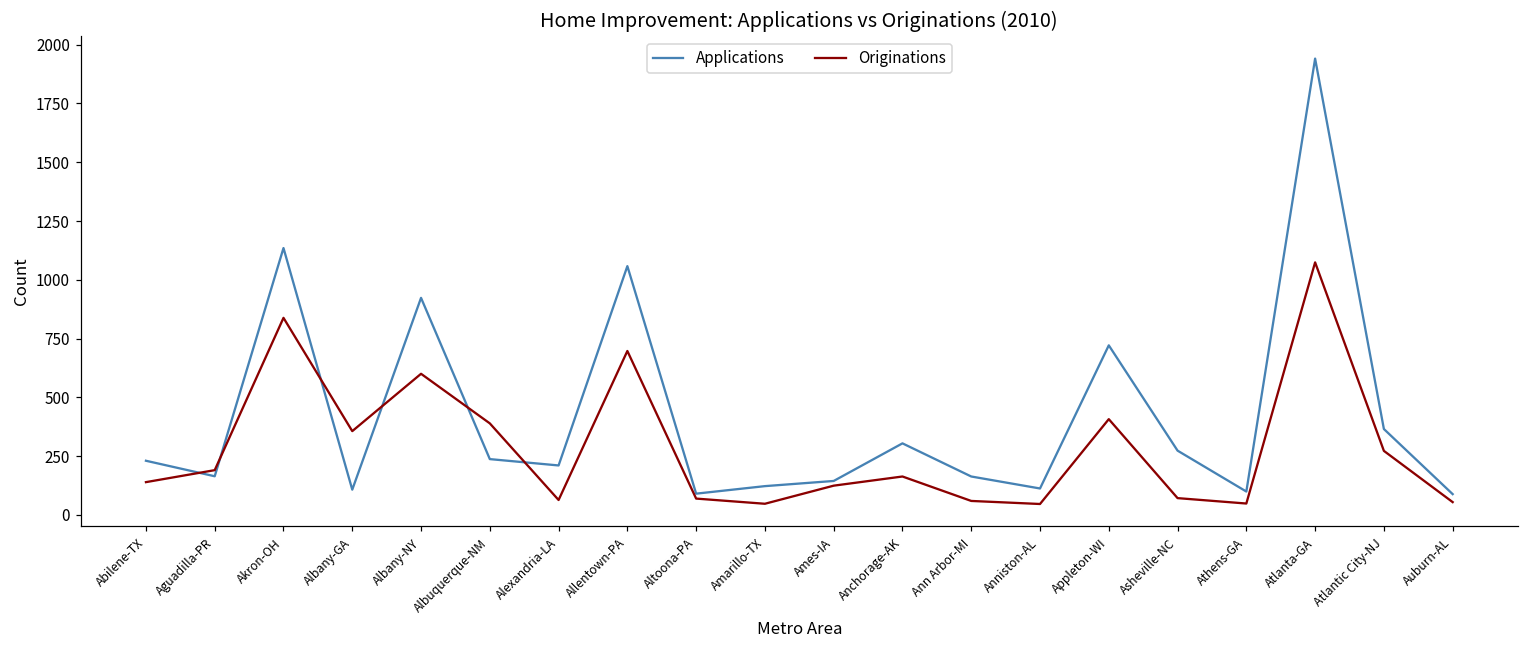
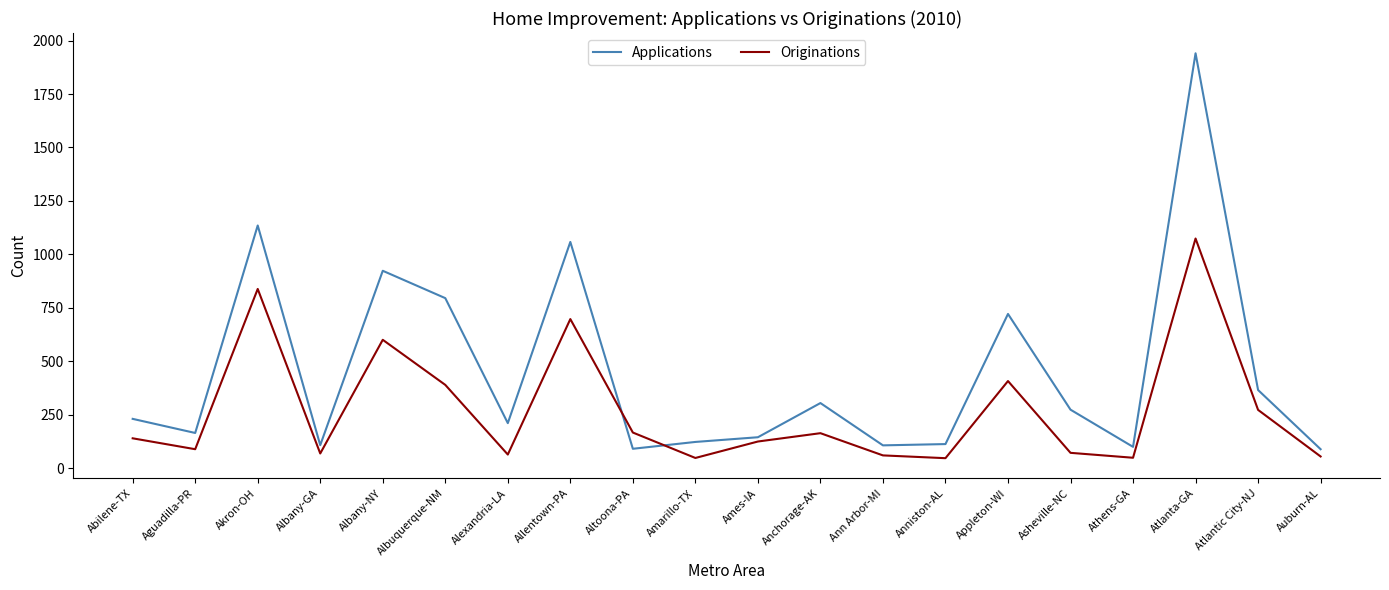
Originations, Aguadilla-PR: 190 -> 90
Originations, Albany-GA: 360 -> 70
Applications, Albuquerque-NM: 240 -> 800
Originations, Altoona-PA: 70 -> 170
Applications, Ann Arbor-MI: 160 -> 110
